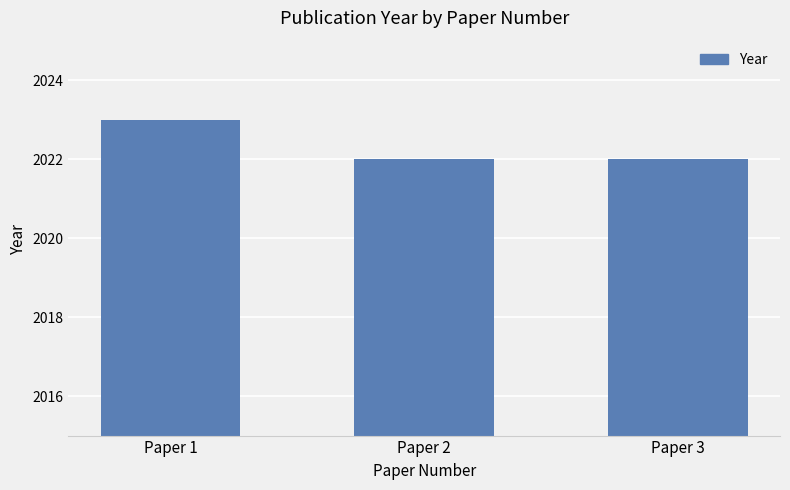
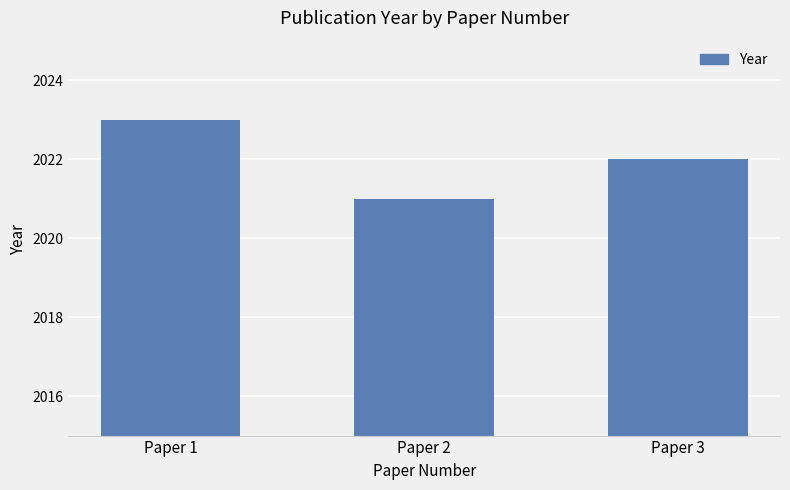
Paper 2: 2022 -> 2021
